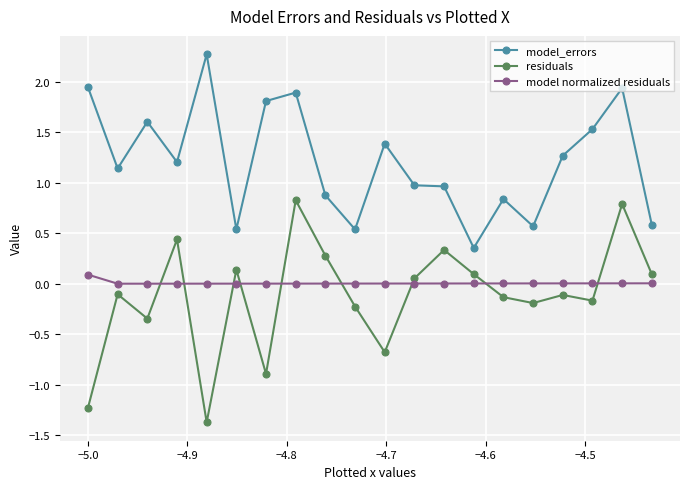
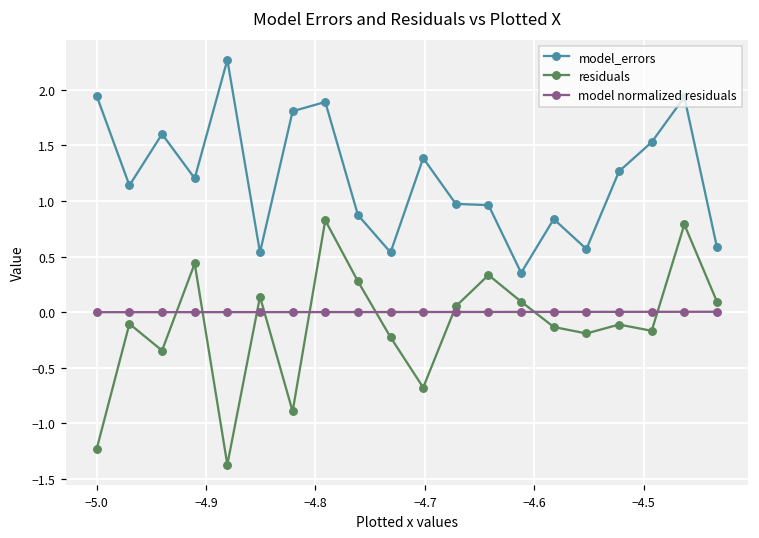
model normalized residuals, −5.0: 0.09 -> 0.00
